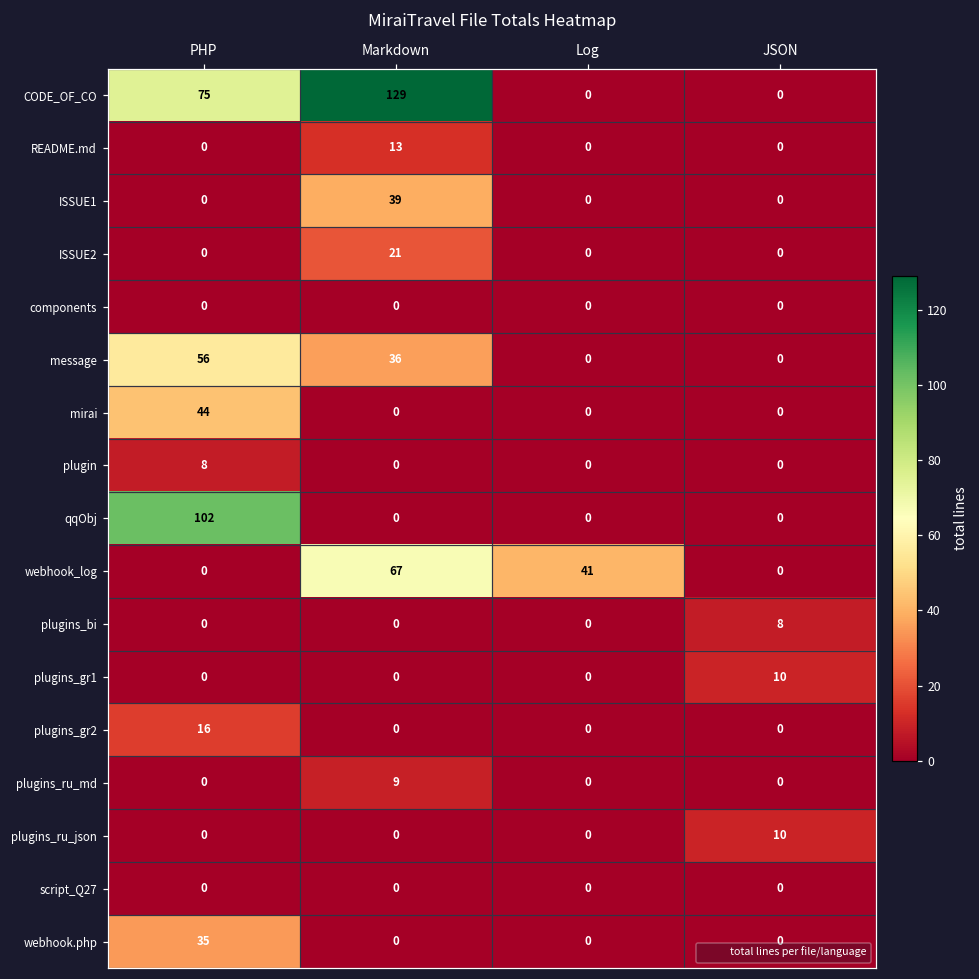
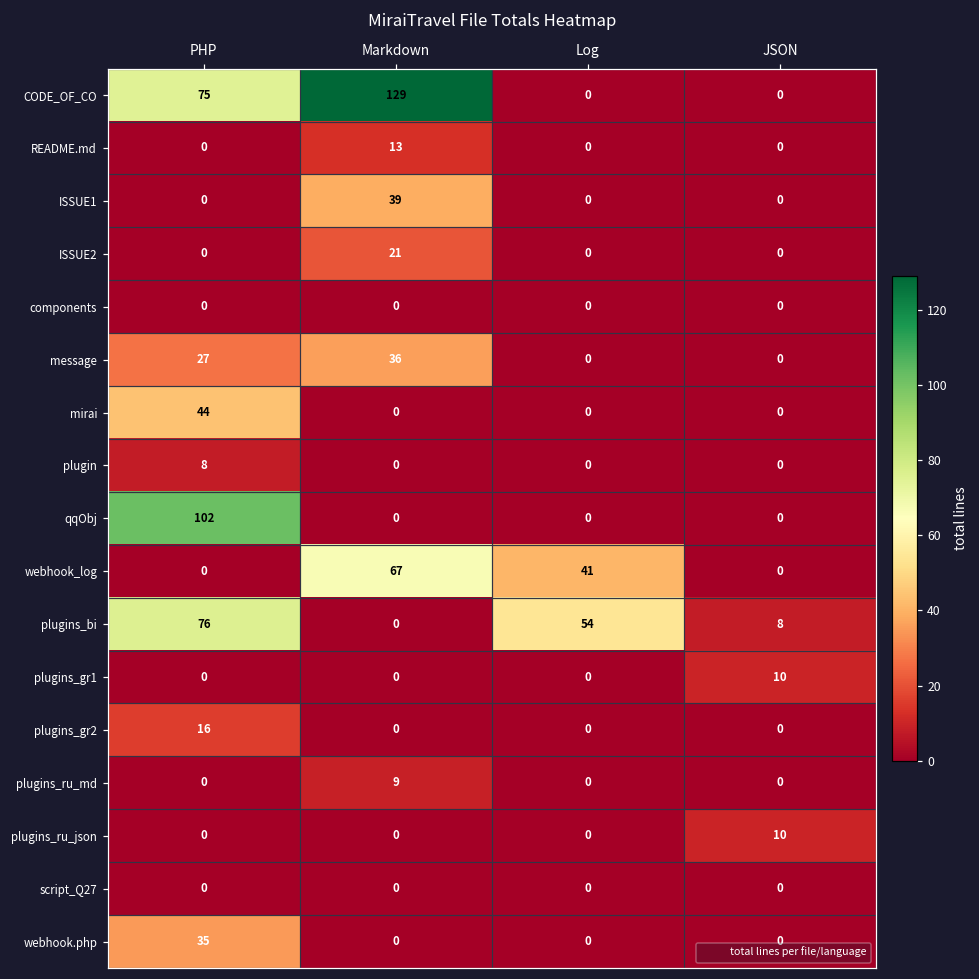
message, PHP: 56 -> 27
plugins_bi, PHP: 0 -> 76
plugins_bi, Log: 0 -> 54
